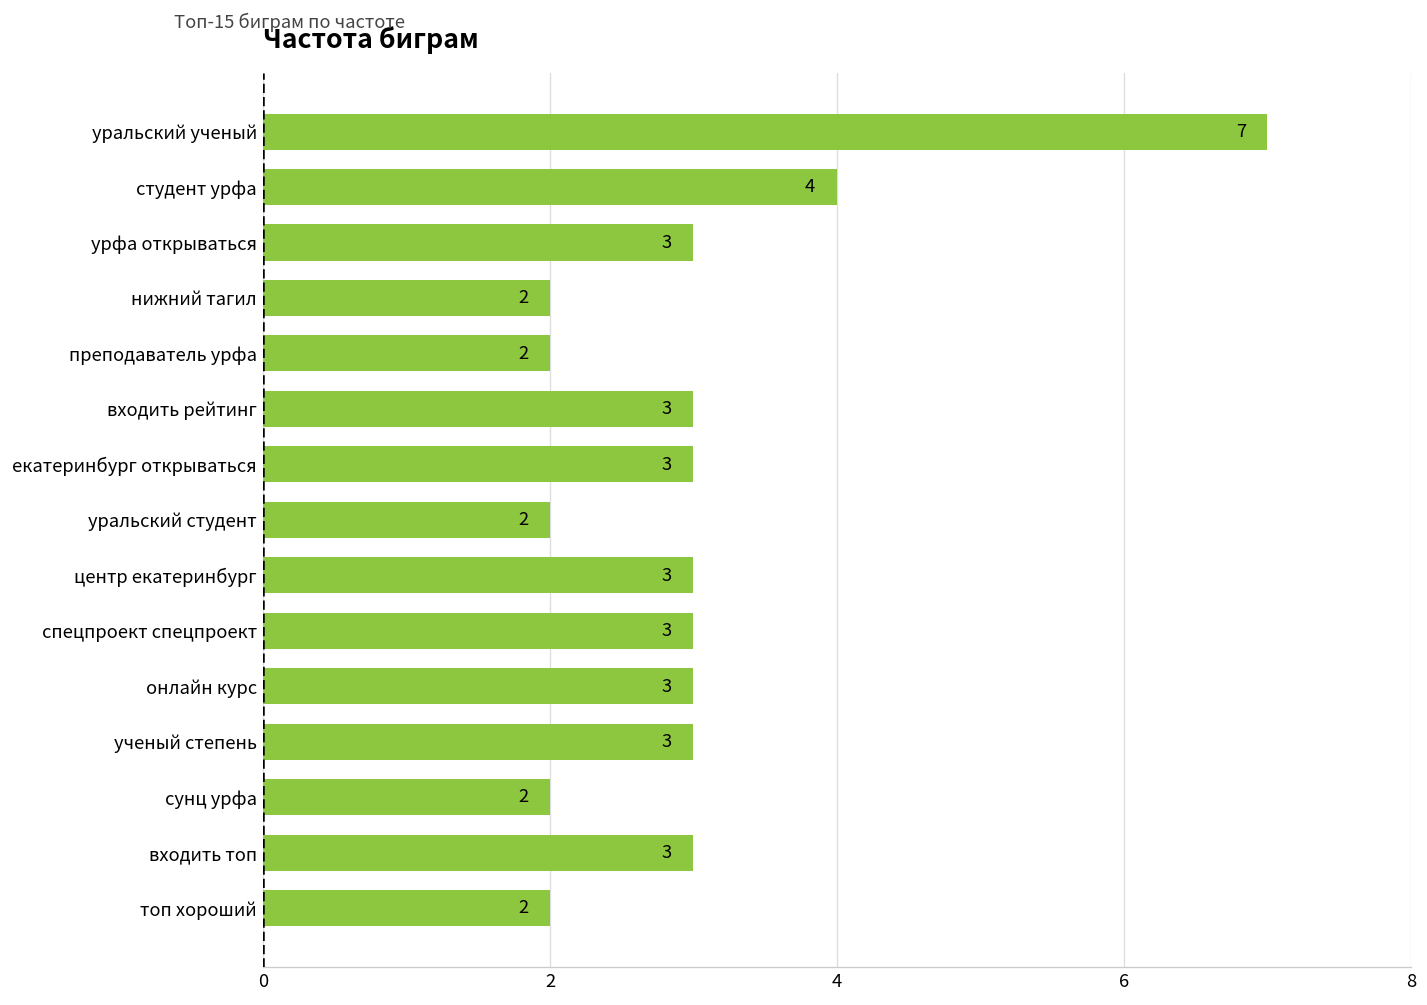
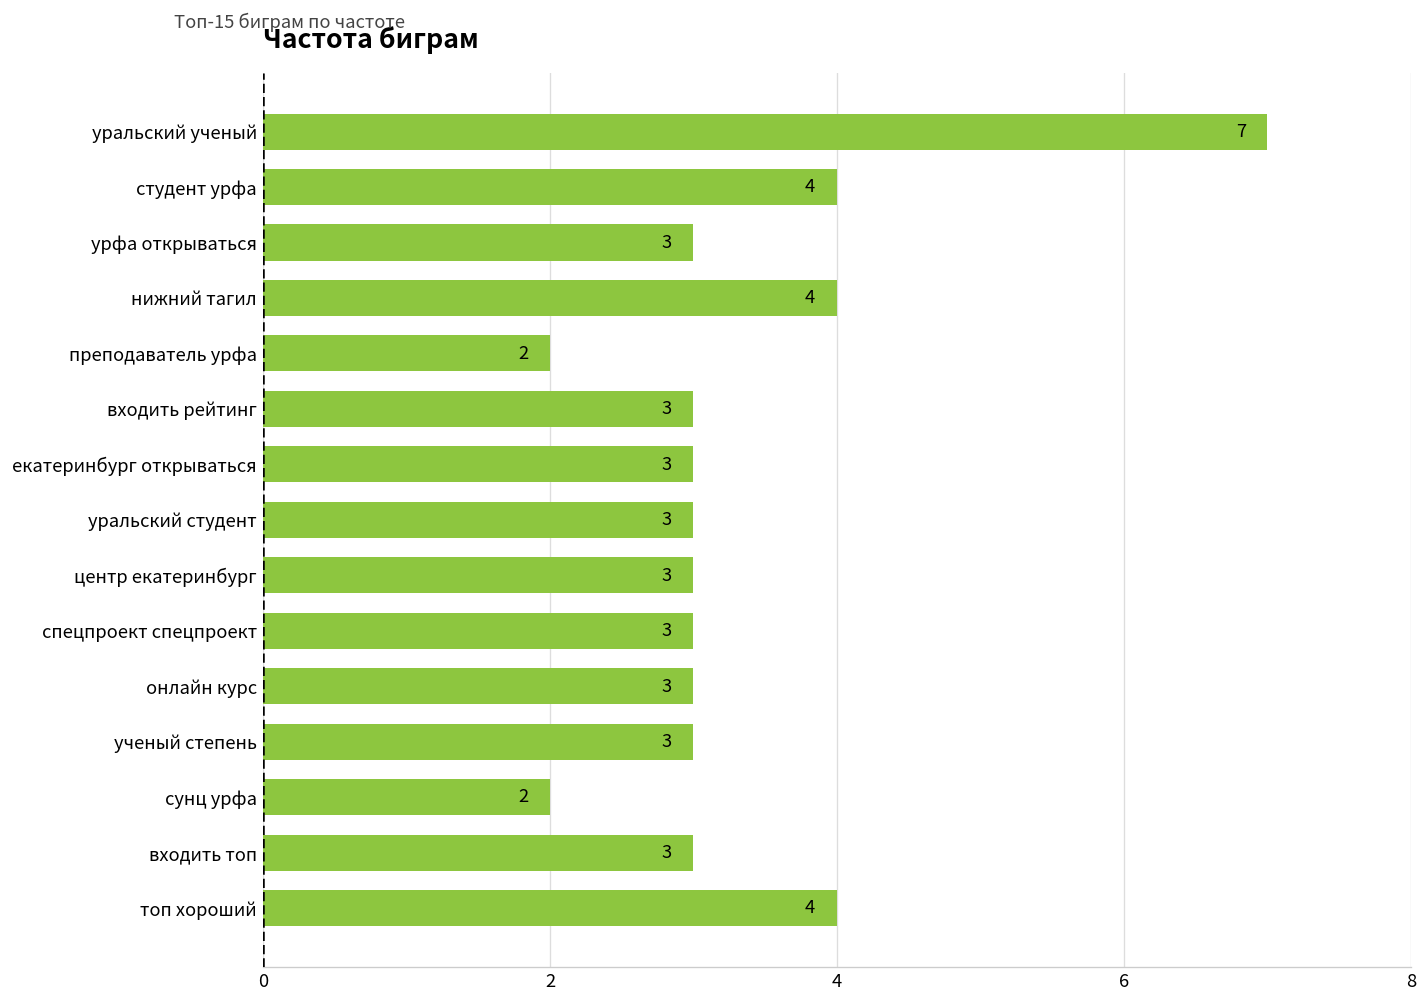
нижний тагил: 2 -> 4
уральский студент: 2 -> 3
топ хороший: 2 -> 4
